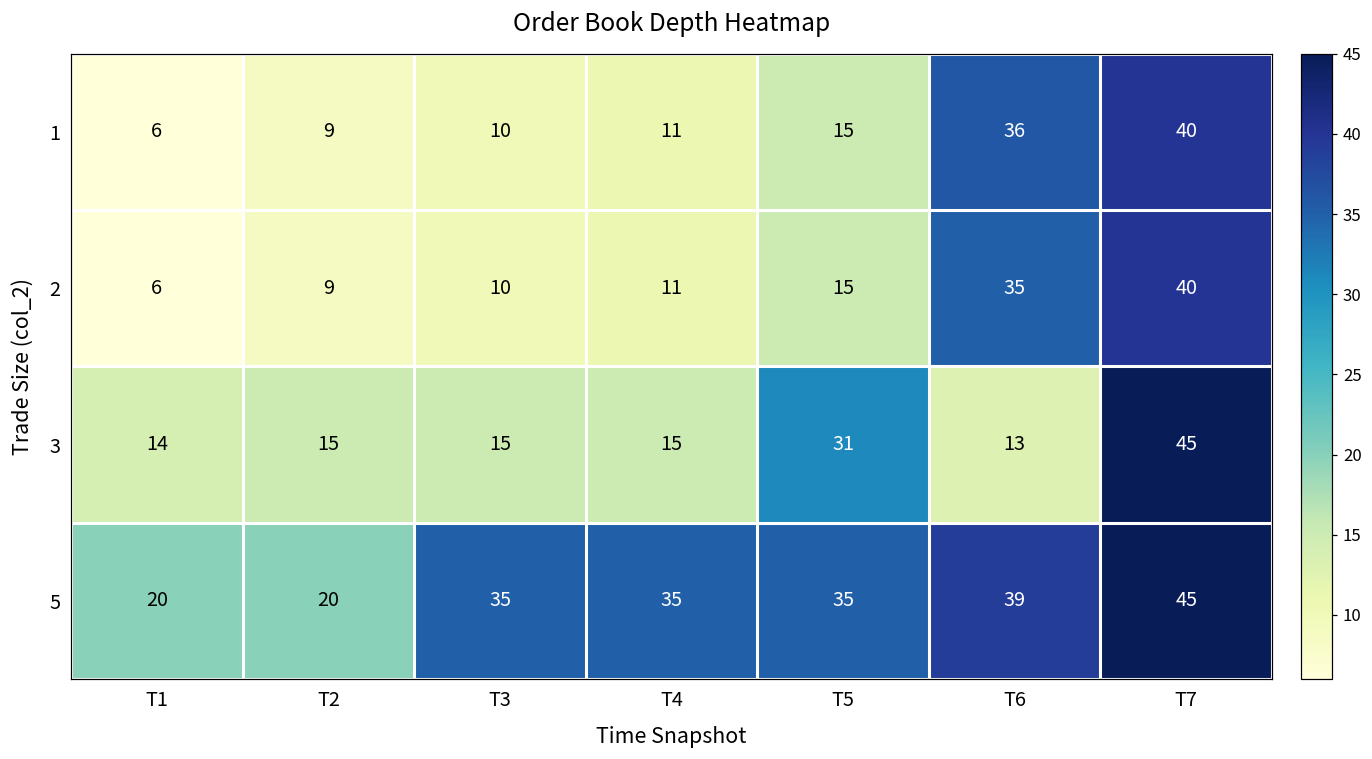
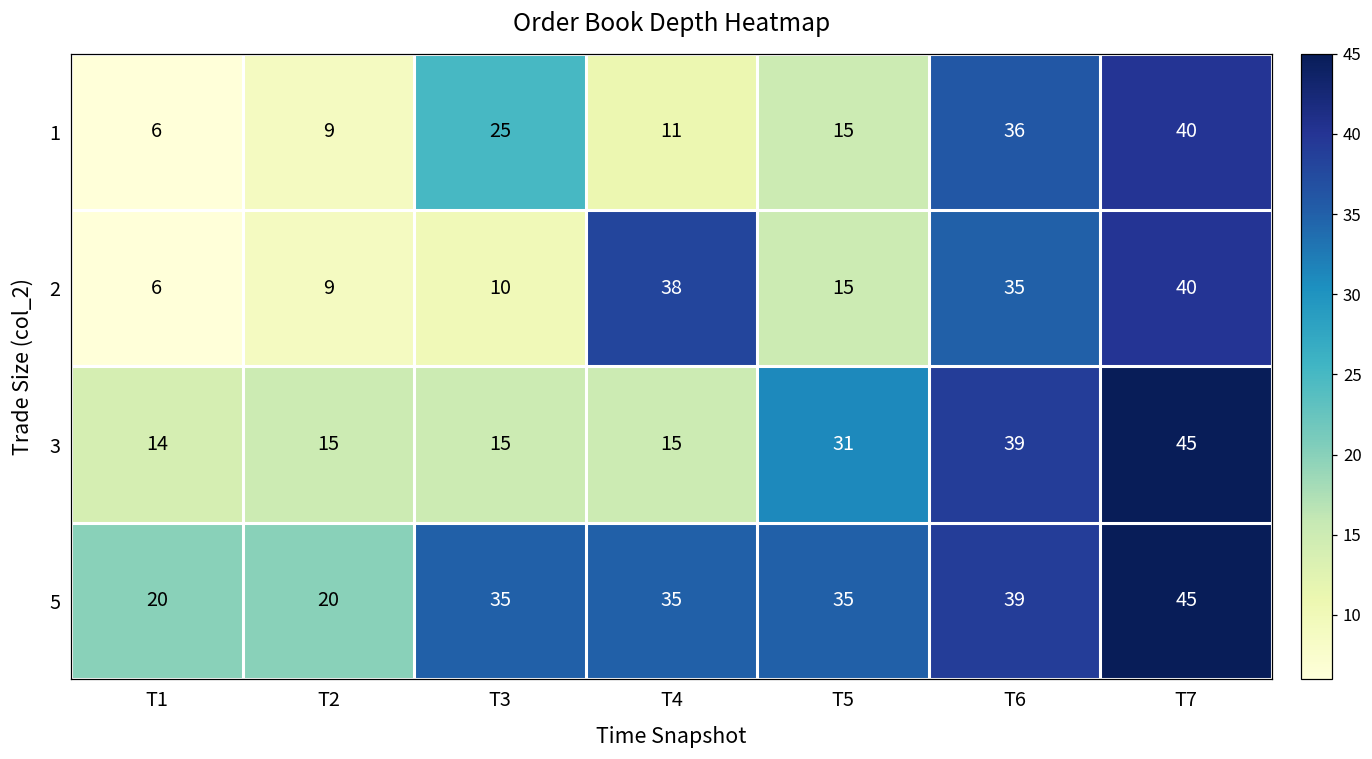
1, T3: 10 -> 25
2, T4: 11 -> 38
3, T6: 13 -> 39
